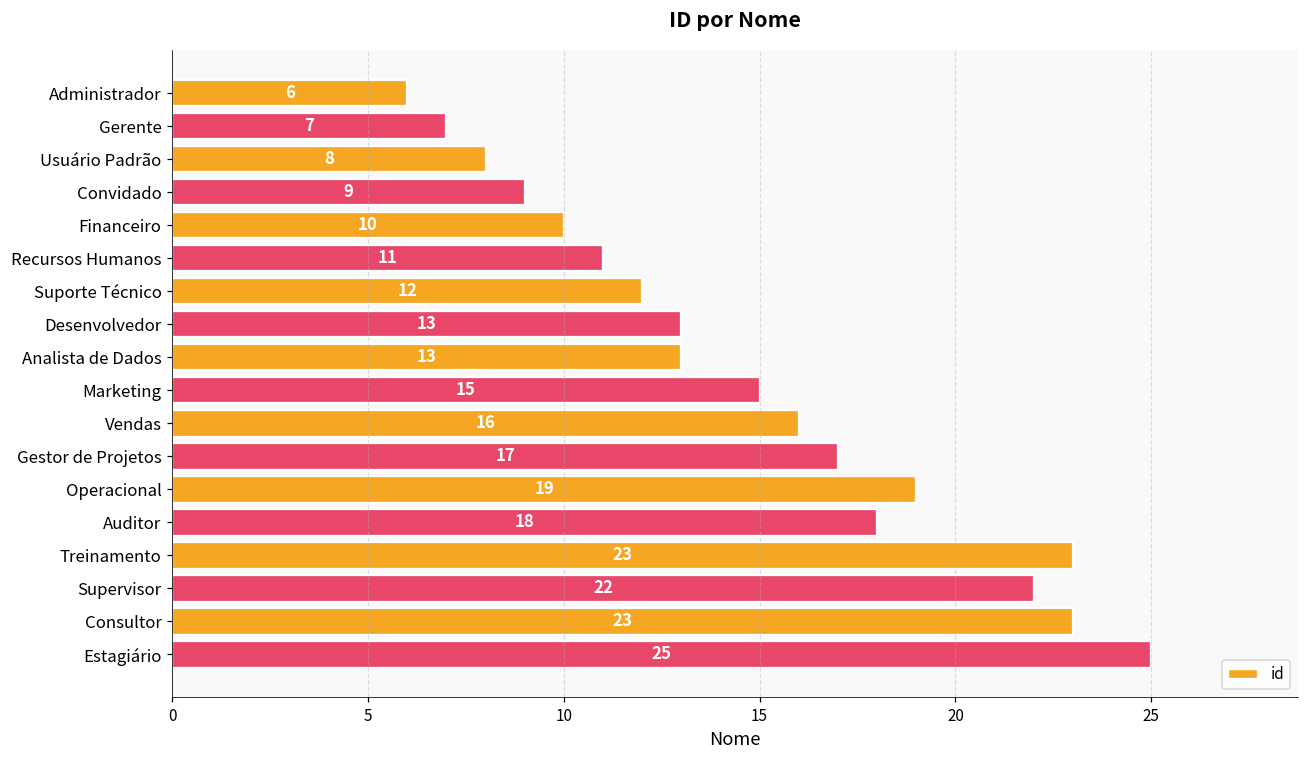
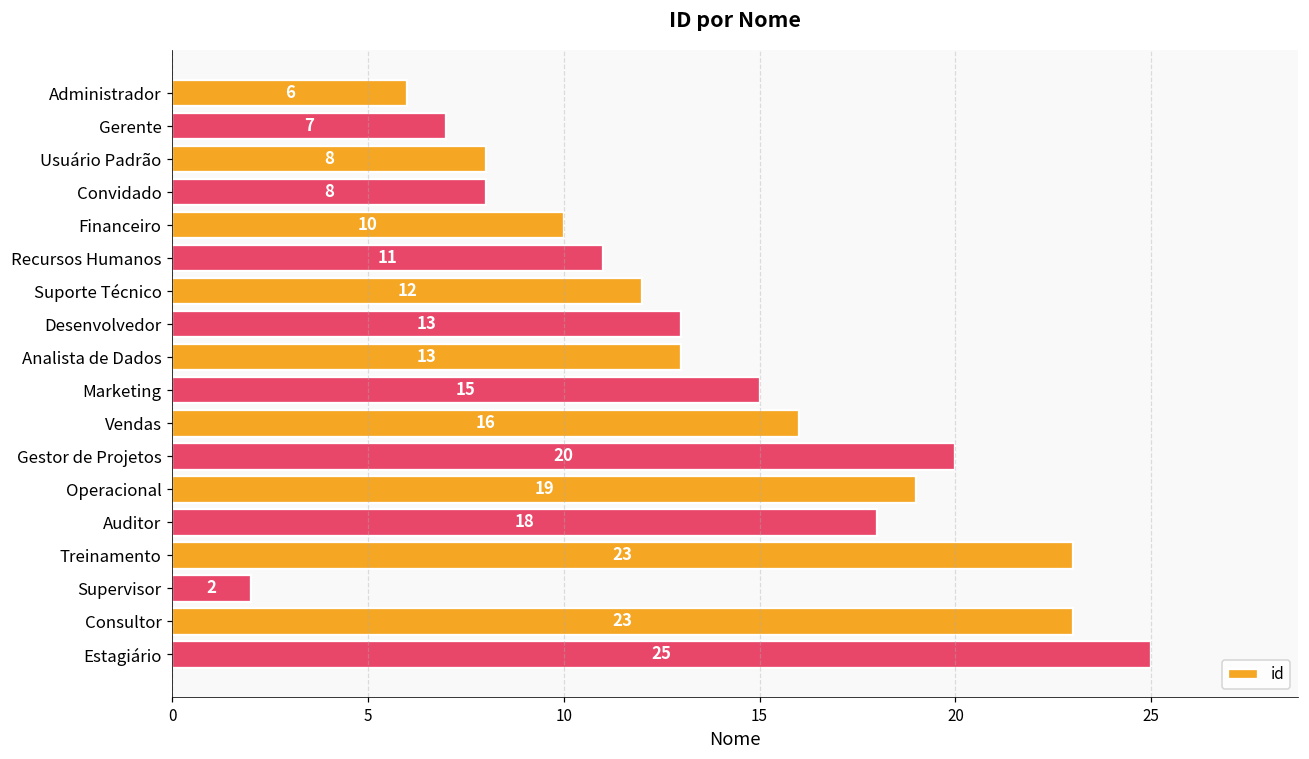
Convidado: 9 -> 8
Gestor de Projetos: 17 -> 20
Supervisor: 22 -> 2
